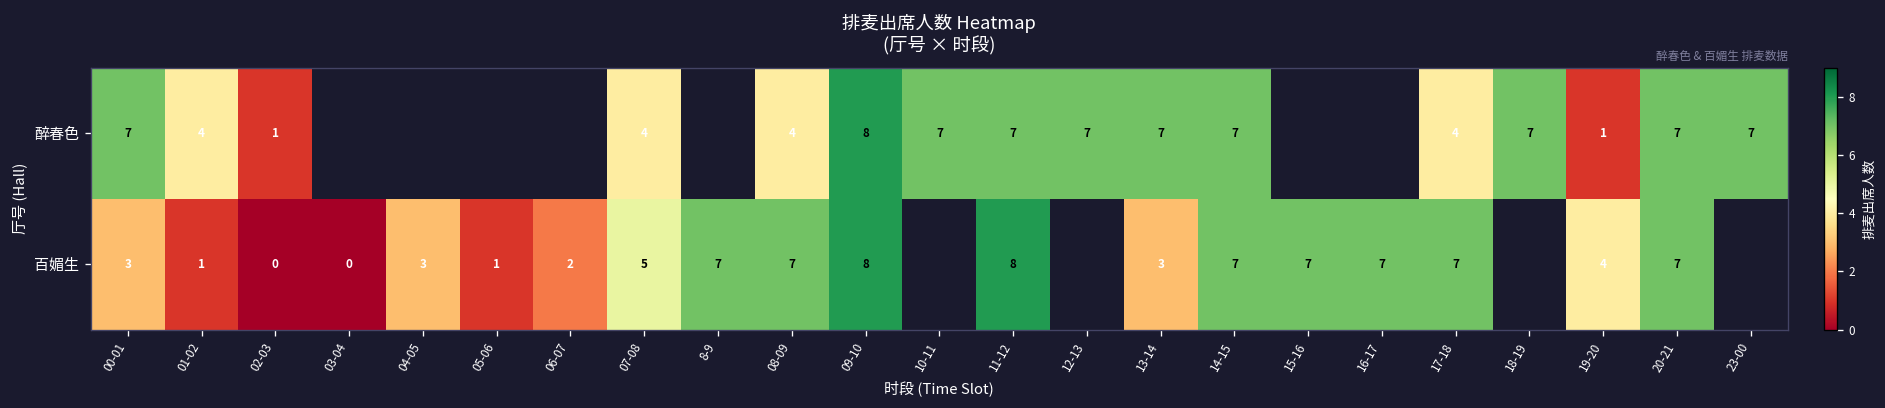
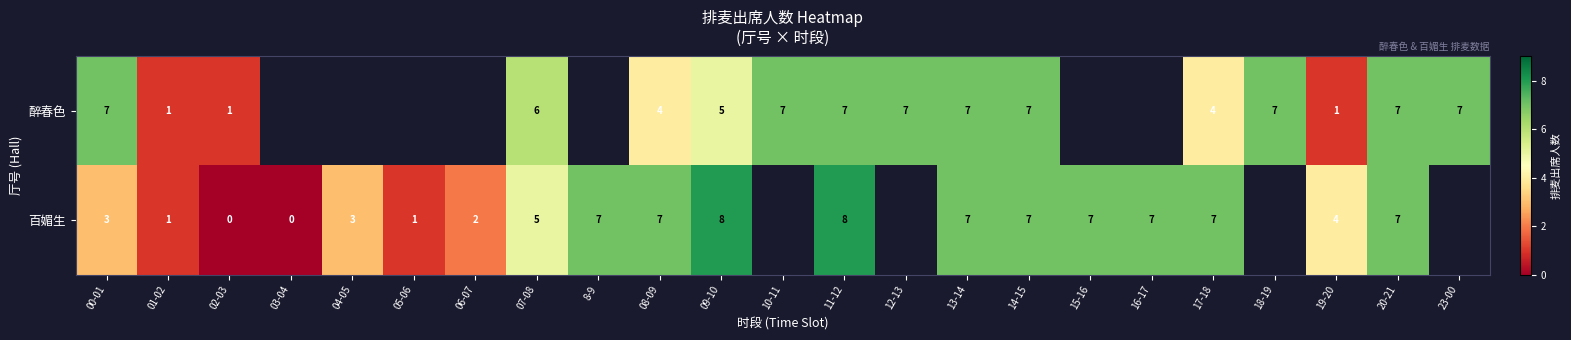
醉春色, 01-02: 4 -> 1
醉春色, 07-08: 4 -> 6
醉春色, 09-10: 8 -> 5
百媚生, 13-14: 3 -> 7
